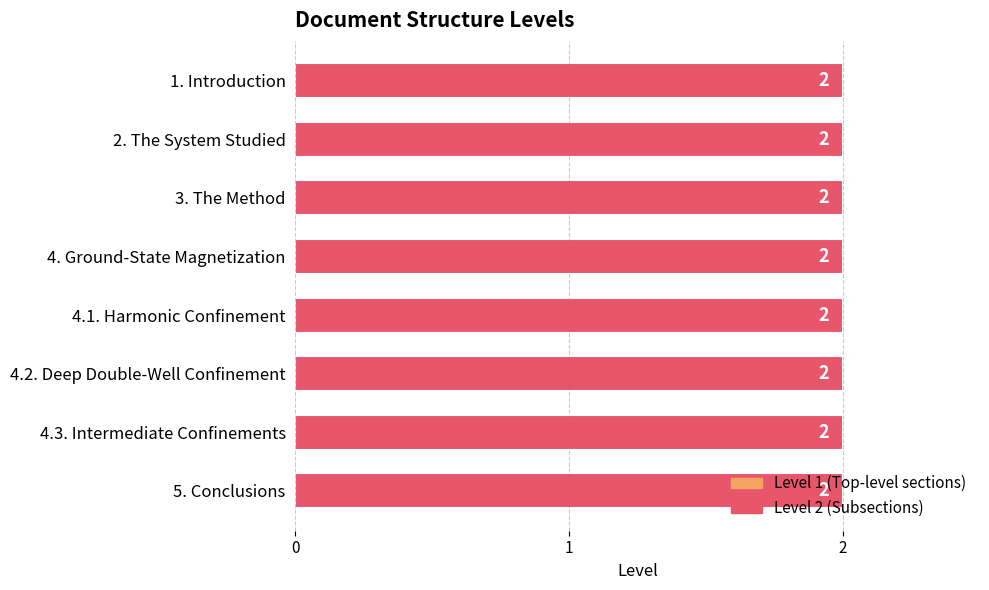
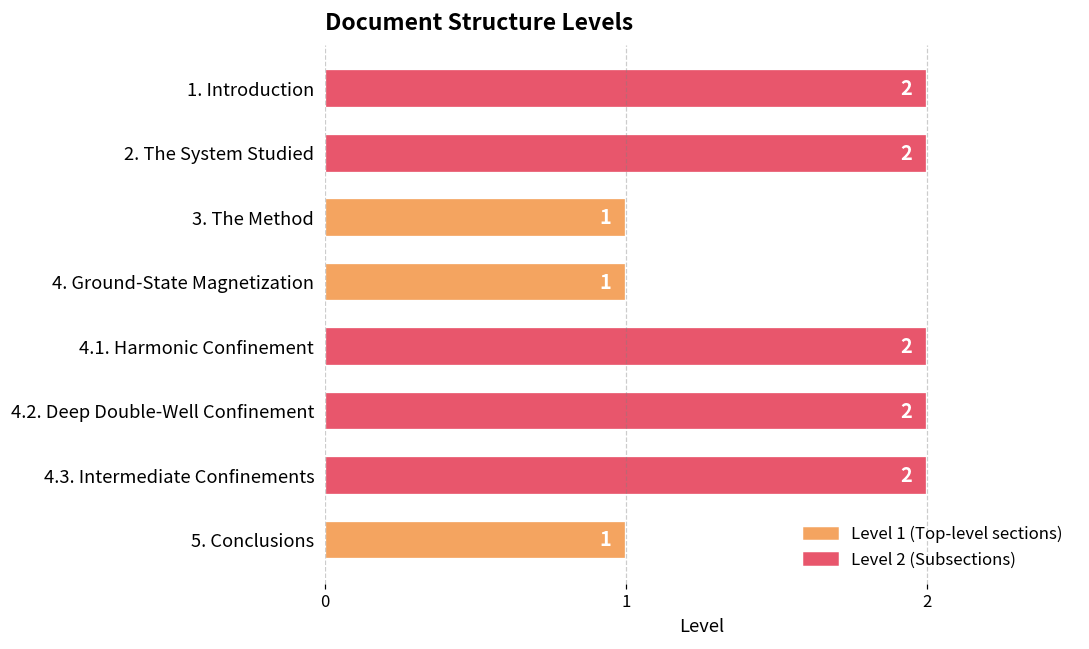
3. The Method: 2 -> 1
4. Ground-State Magnetization: 2 -> 1
5. Conclusions: 2 -> 1
